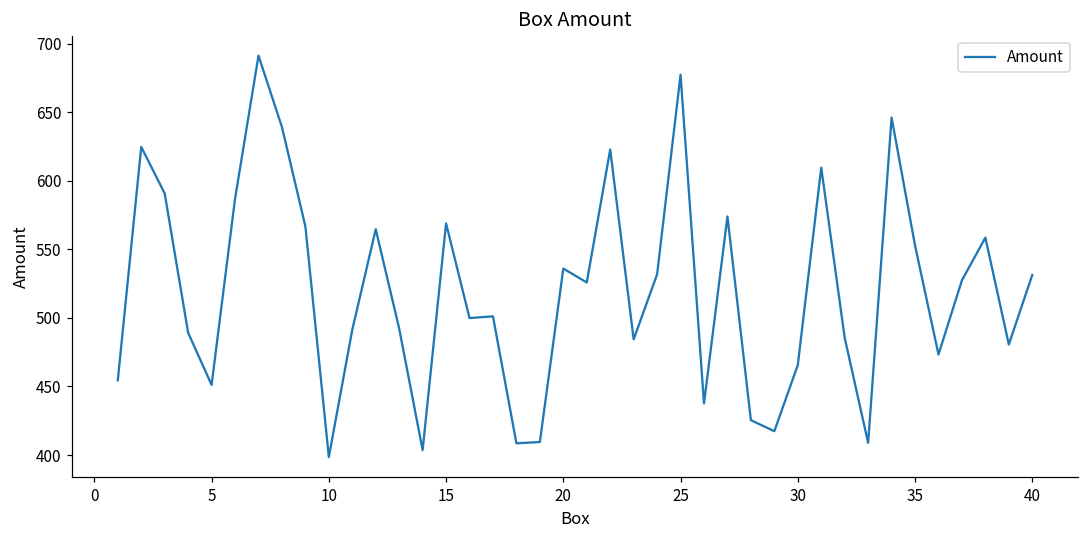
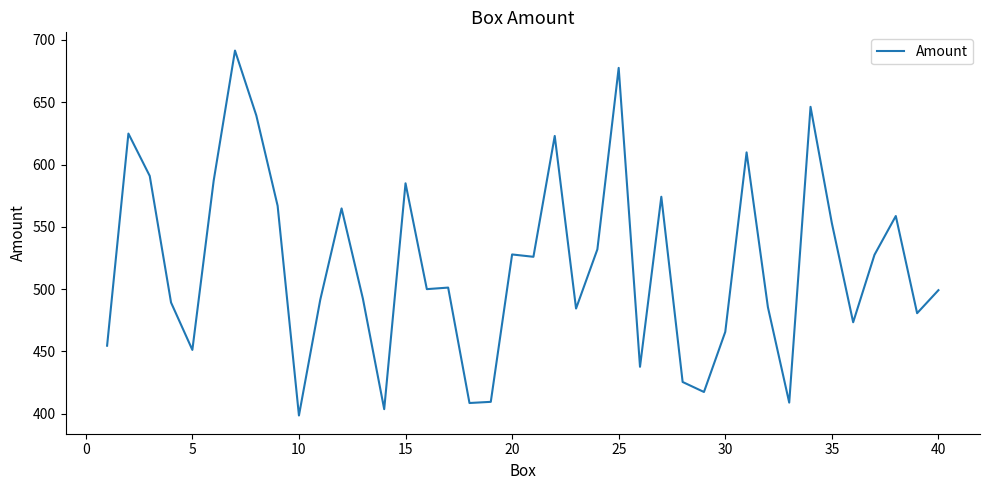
15: 569 -> 585
20: 536 -> 528
40: 531 -> 499
